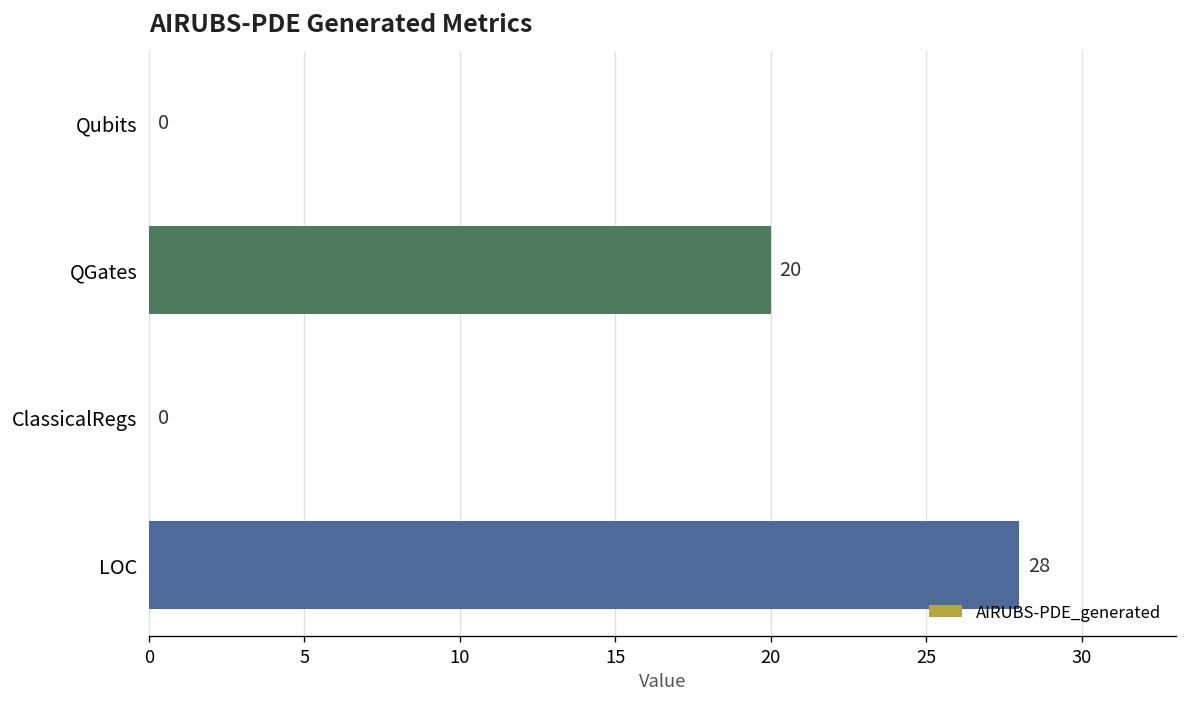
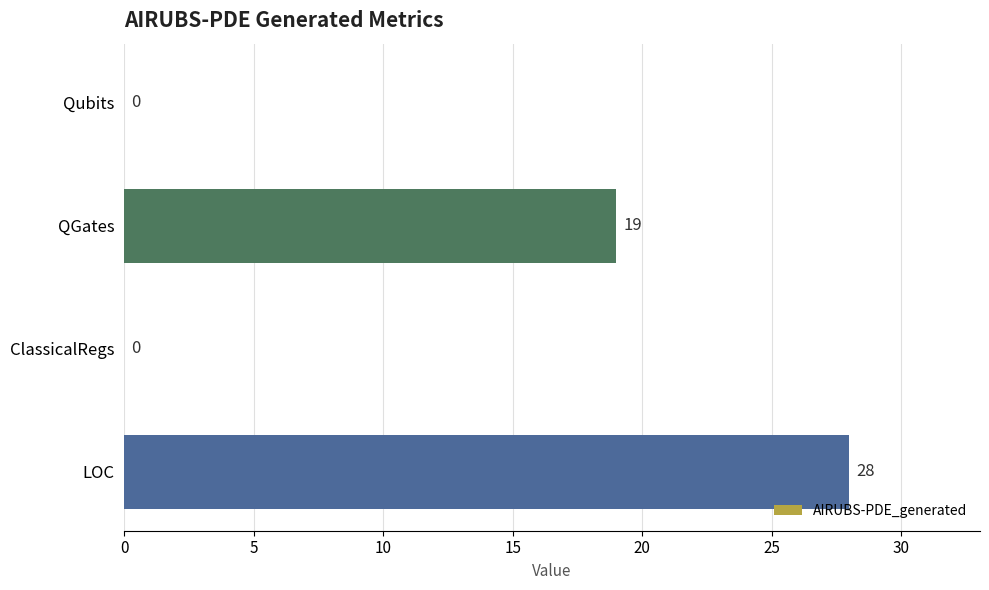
QGates: 20 -> 19
